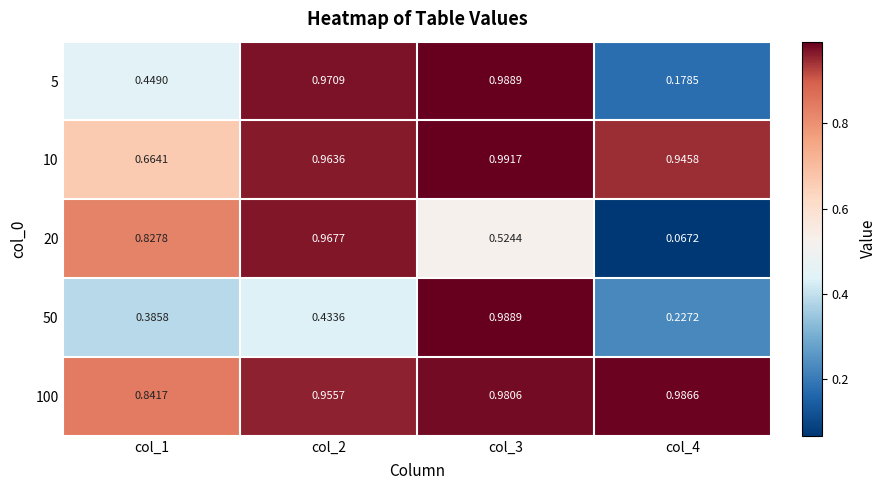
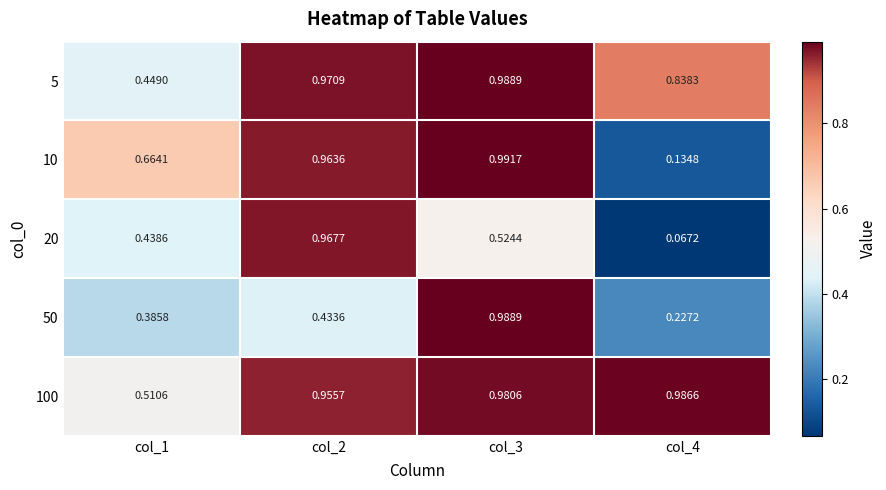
5, col_4: 0.1785 -> 0.8383
10, col_4: 0.9458 -> 0.1348
20, col_1: 0.8278 -> 0.4386
100, col_1: 0.8417 -> 0.5106
